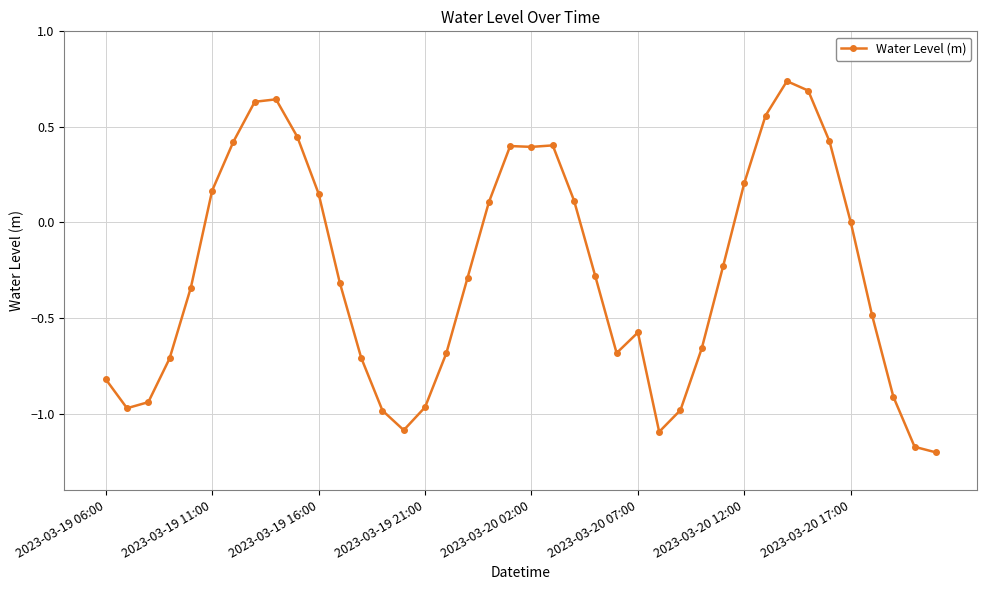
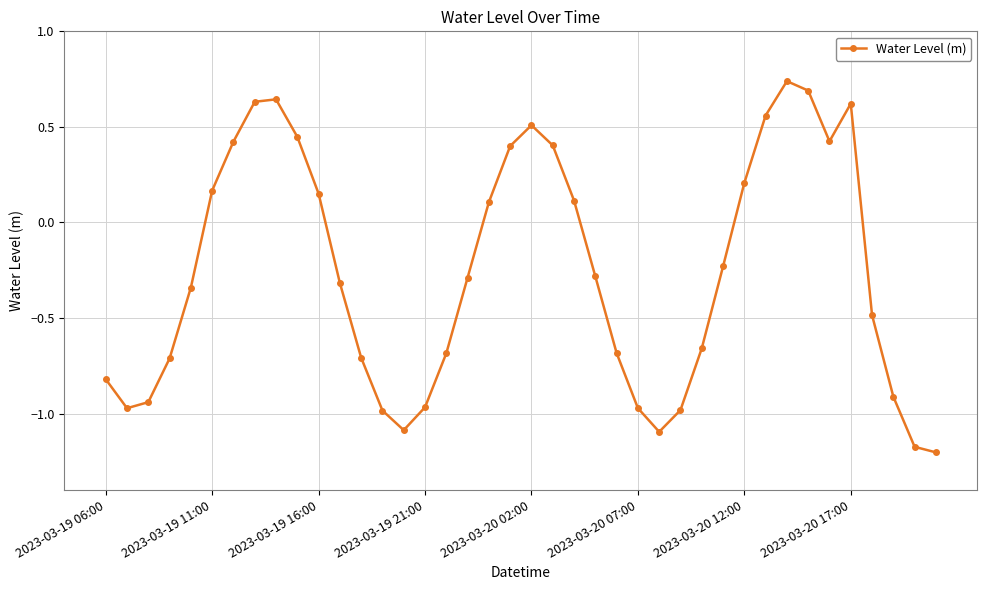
2023-03-20 02:00: 0.40 -> 0.51
2023-03-20 07:00: -0.58 -> -0.97
2023-03-20 17:00: 0.00 -> 0.62
